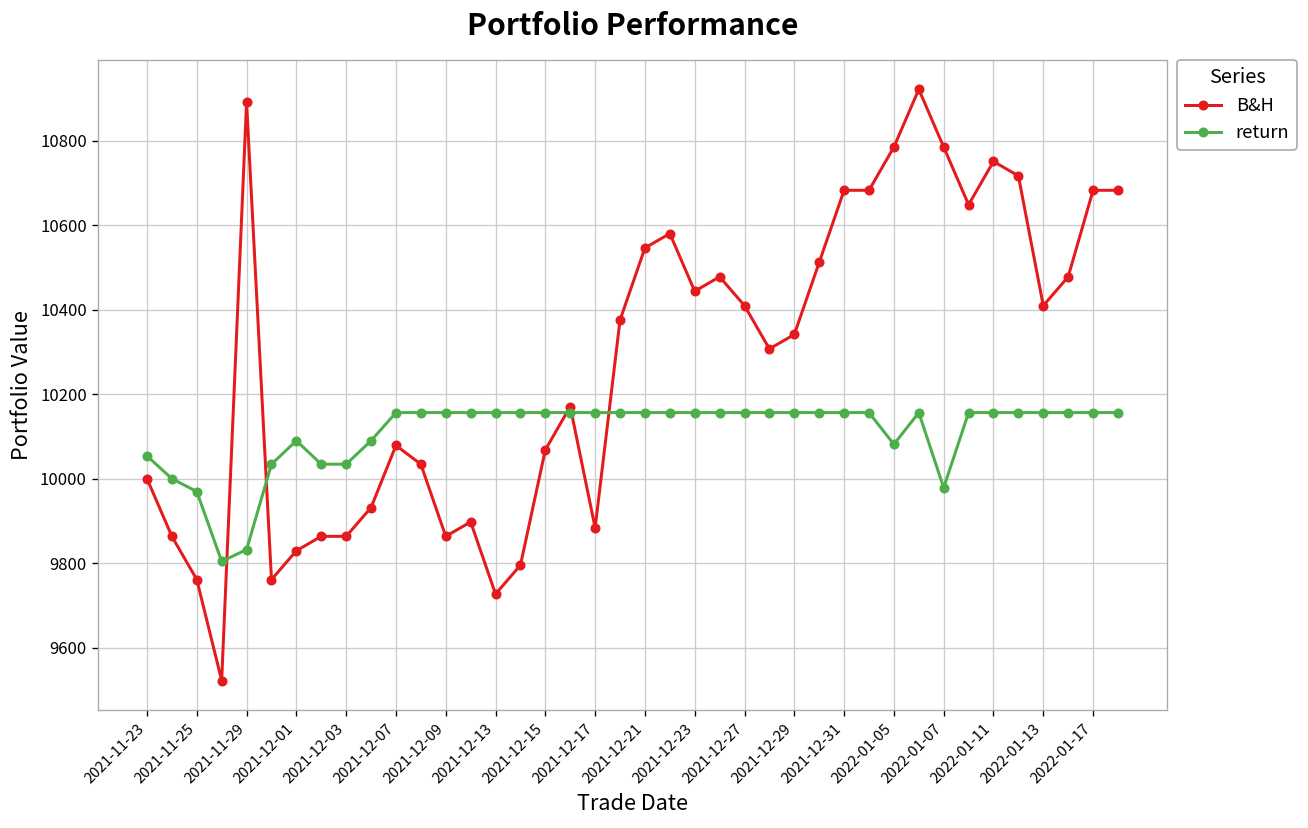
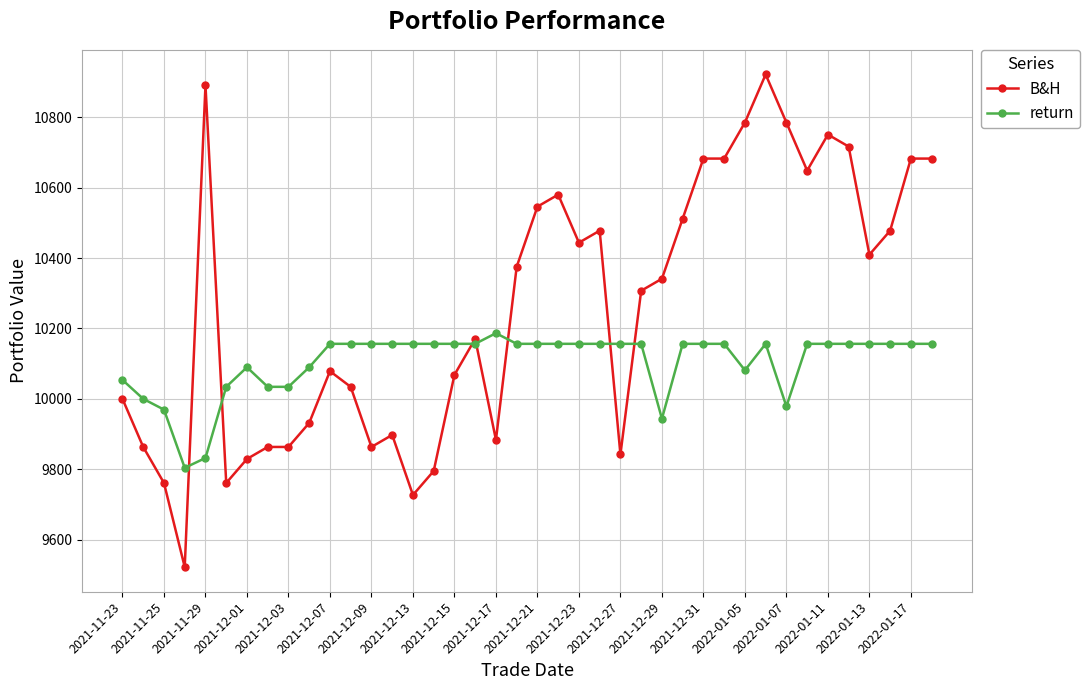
return, 2021-12-17: 10160 -> 10190
B&H, 2021-12-27: 10410 -> 9840
return, 2021-12-29: 10160 -> 9940
